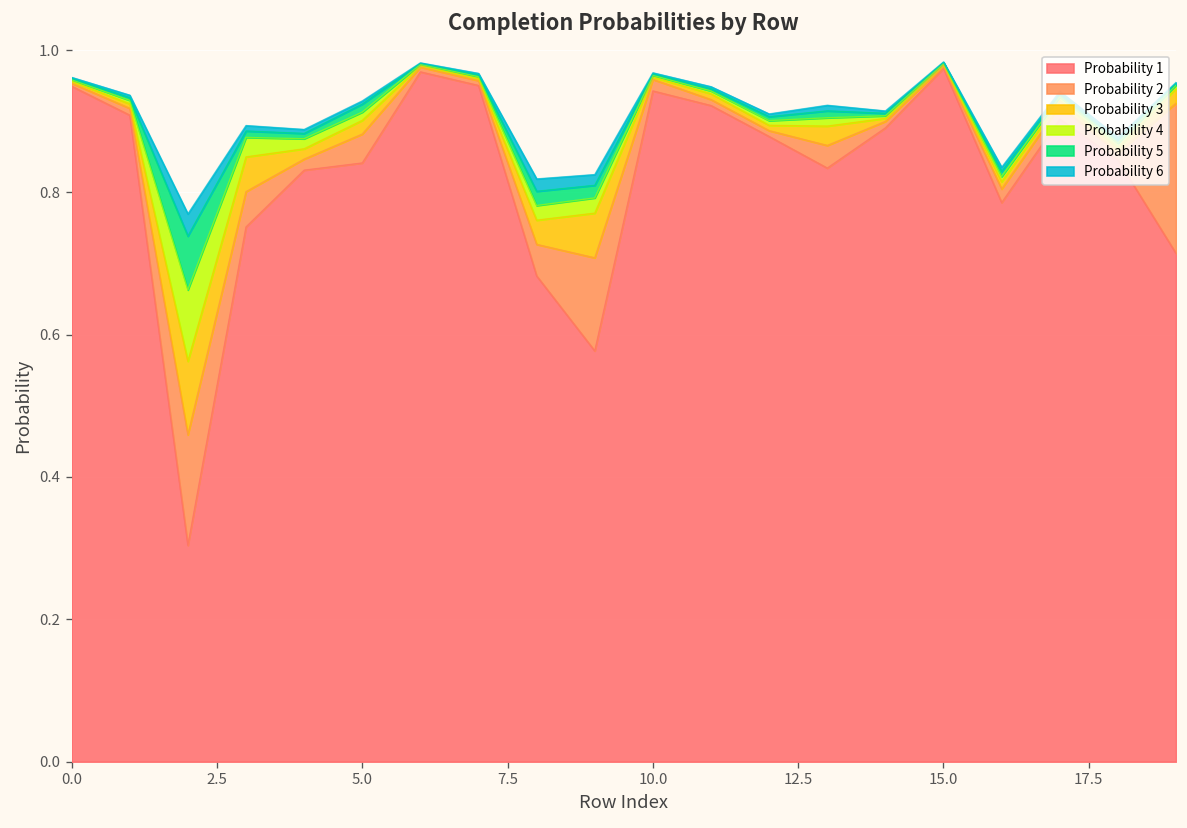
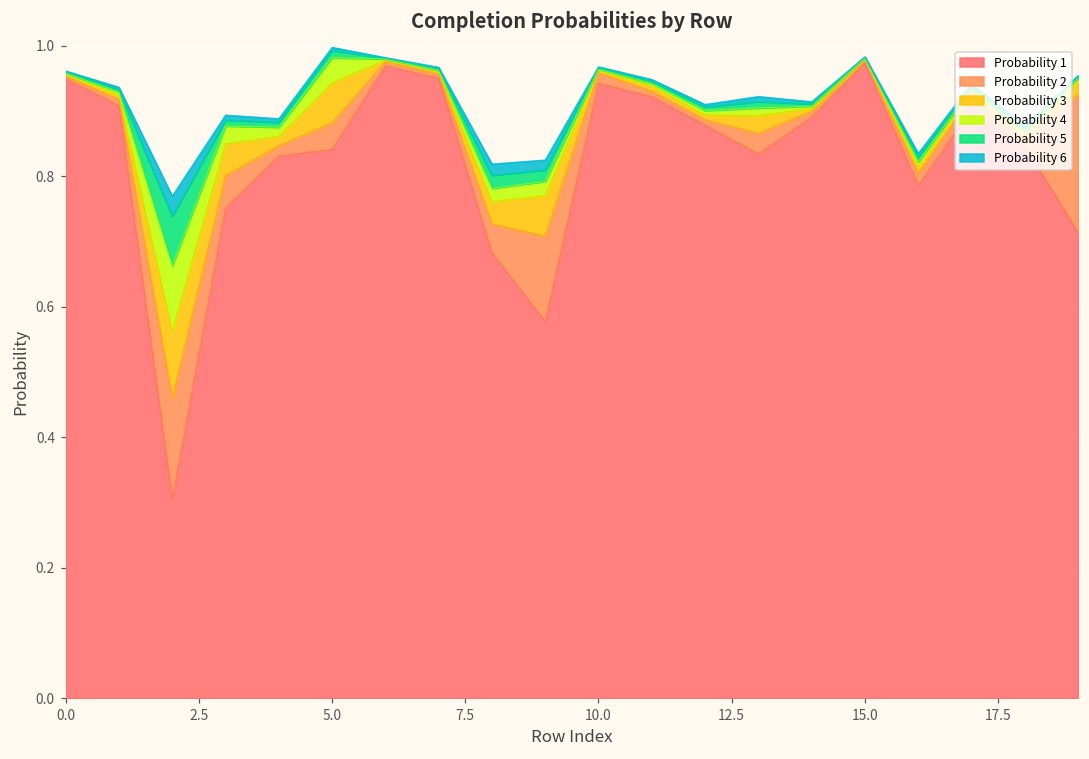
Probability 3, 5.0: 0.02 -> 0.06
Probability 4, 5.0: 0.01 -> 0.04
